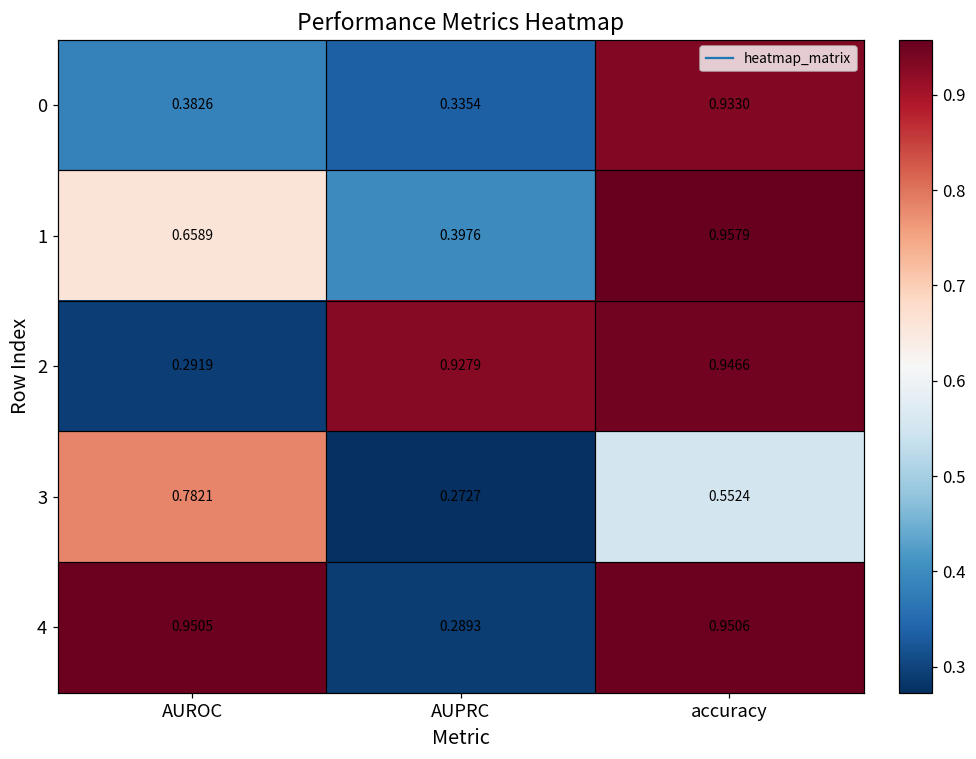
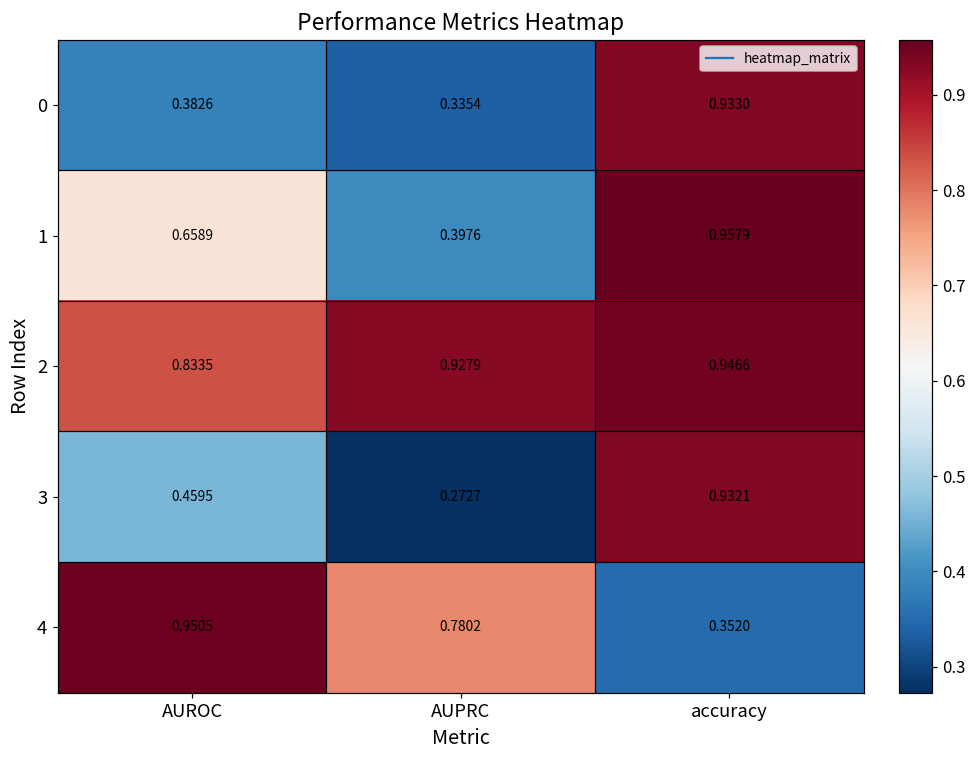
2, AUROC: 0.2919 -> 0.8335
3, AUROC: 0.7821 -> 0.4595
3, accuracy: 0.5524 -> 0.9321
4, AUPRC: 0.2893 -> 0.7802
4, accuracy: 0.9506 -> 0.3520
